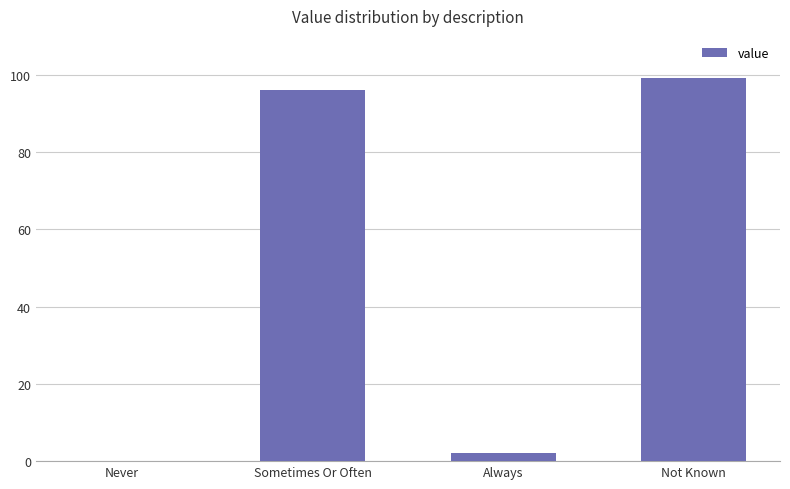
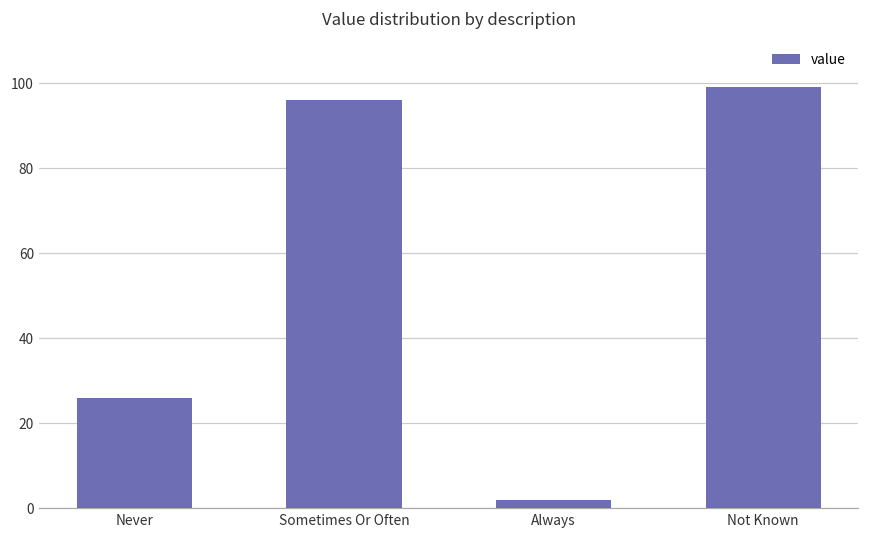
Never: 0 -> 26
